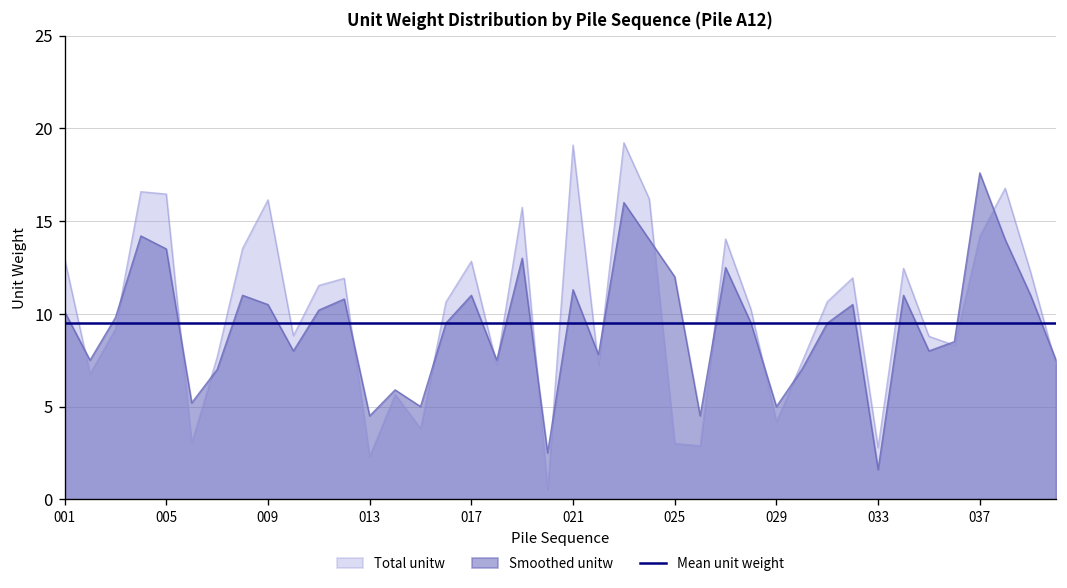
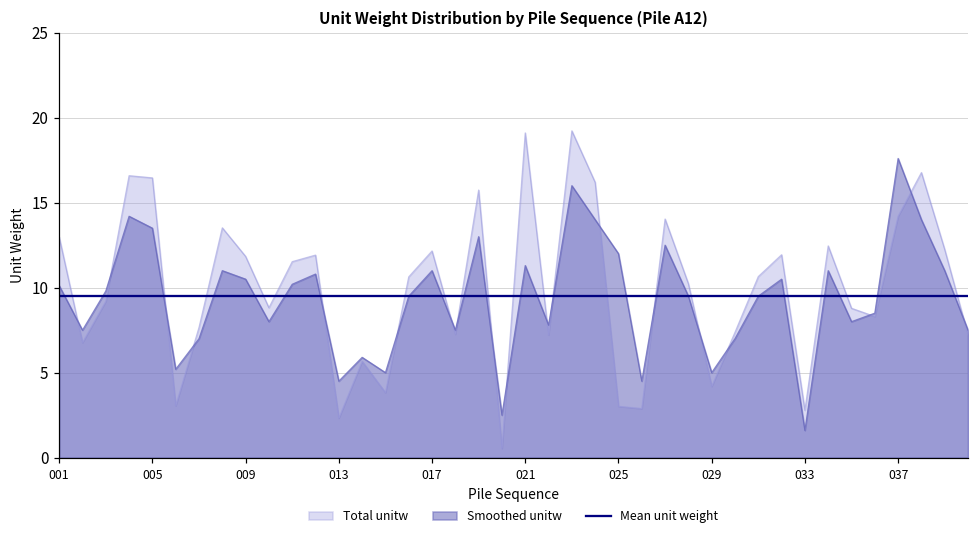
Total unitw, 009: 16.1 -> 11.8
Total unitw, 017: 12.8 -> 12.2
